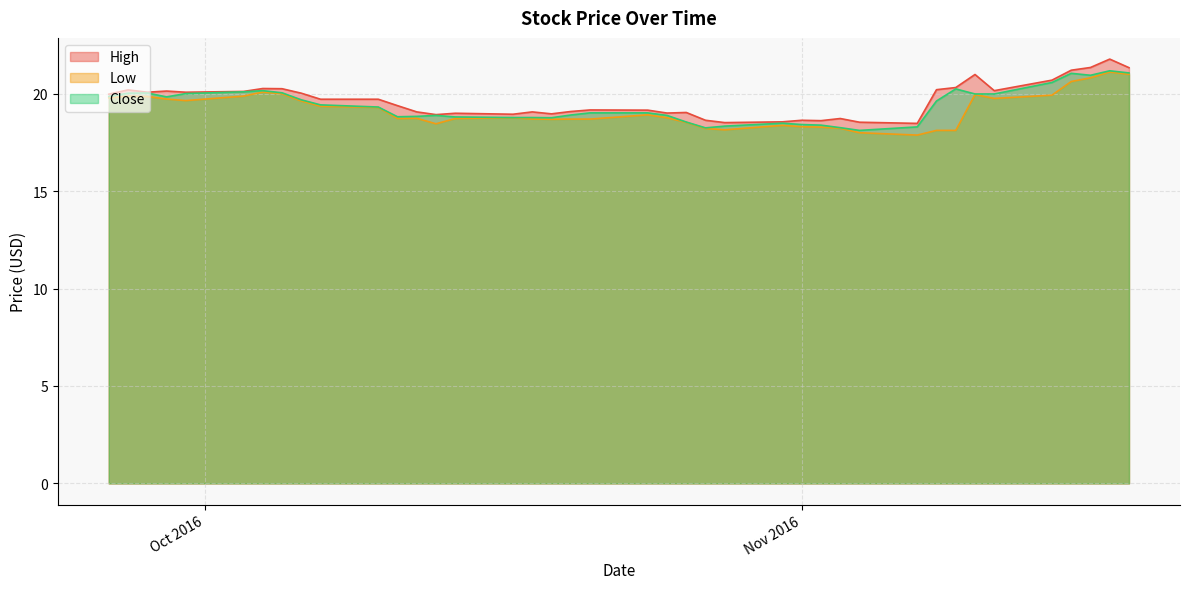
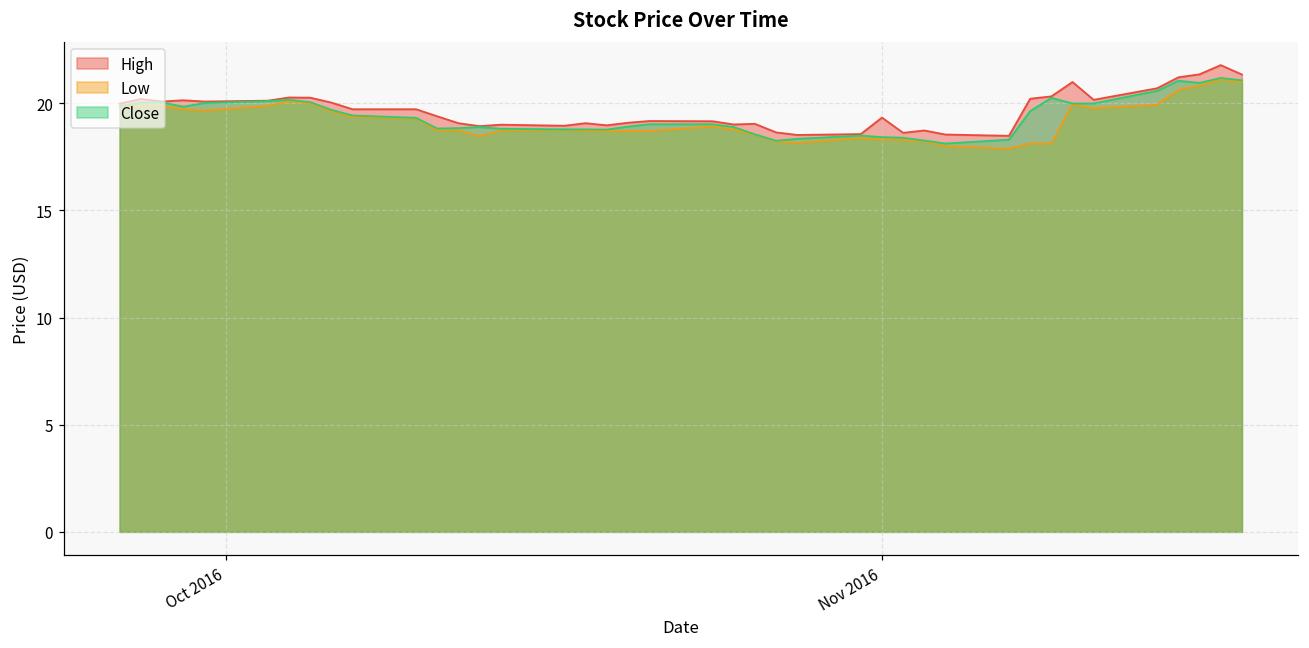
High, Nov 2016: 18.6 -> 19.3
